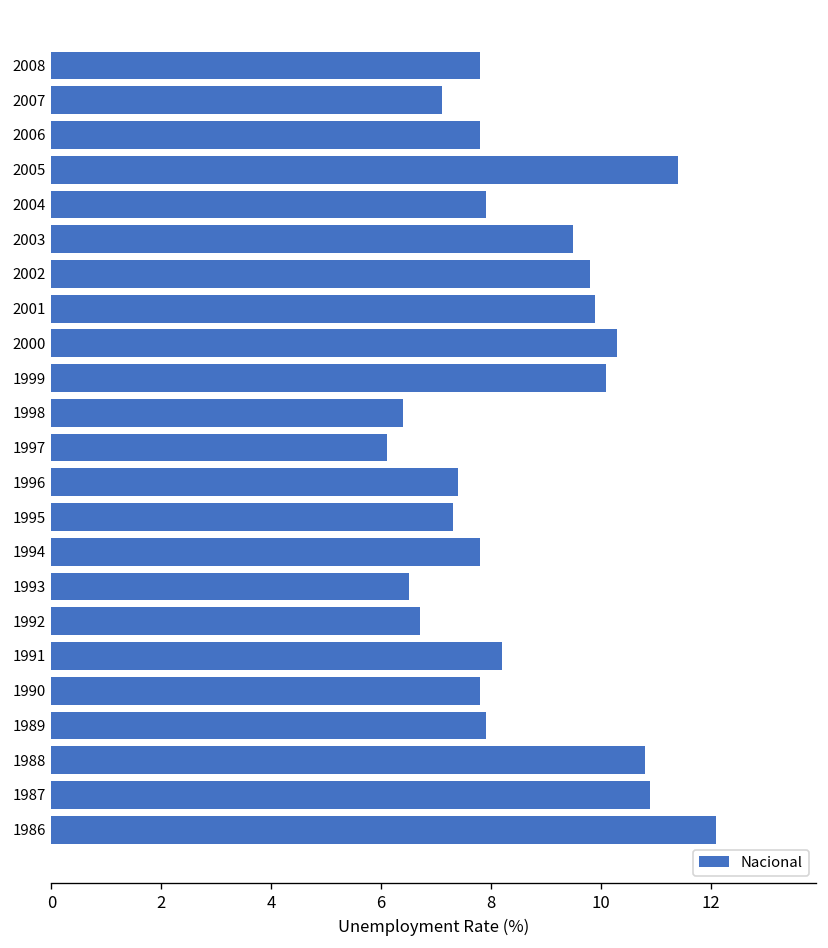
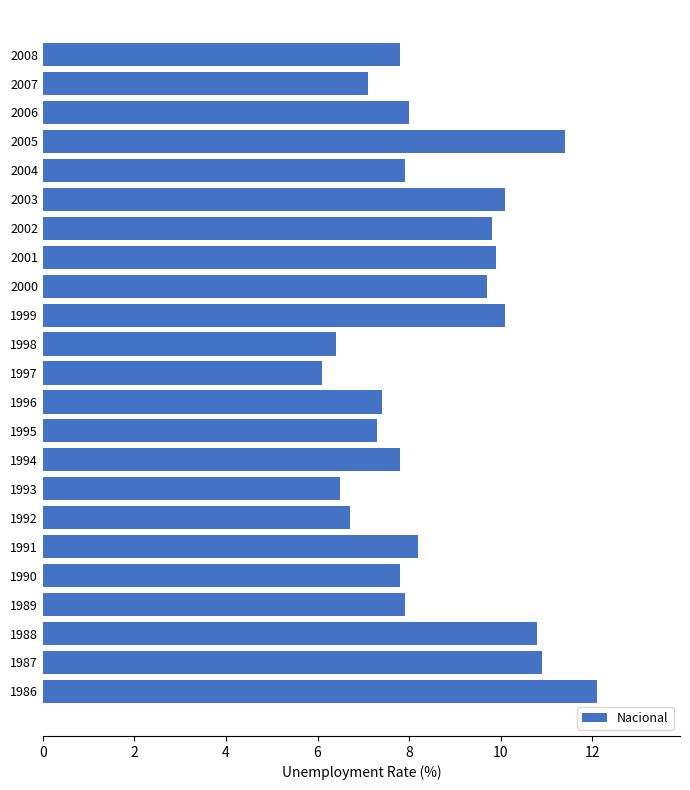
2006: 7.8 -> 8.0
2003: 9.5 -> 10.1
2000: 10.3 -> 9.7
